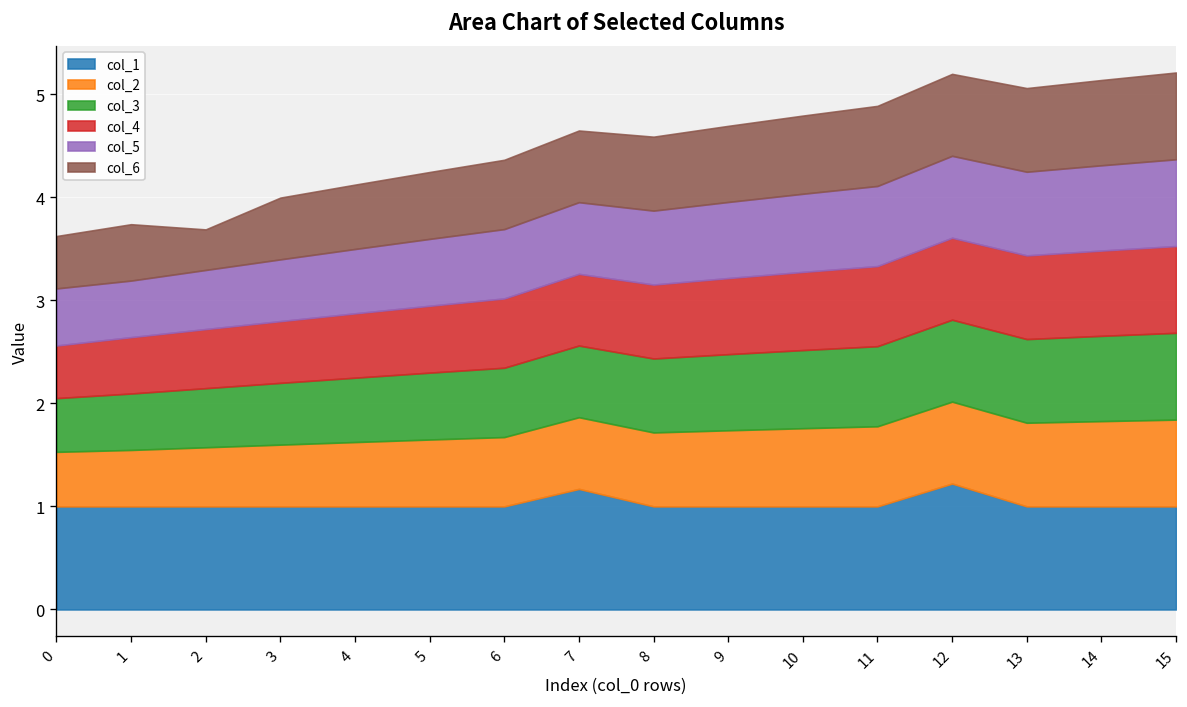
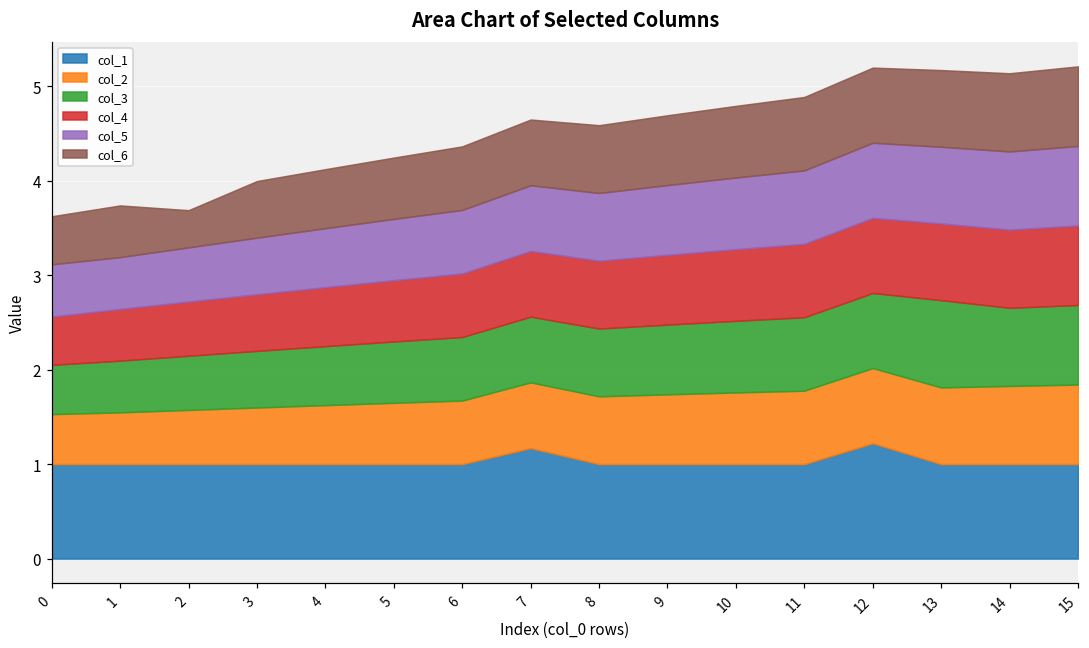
col_3, 13: 0.8 -> 0.9
